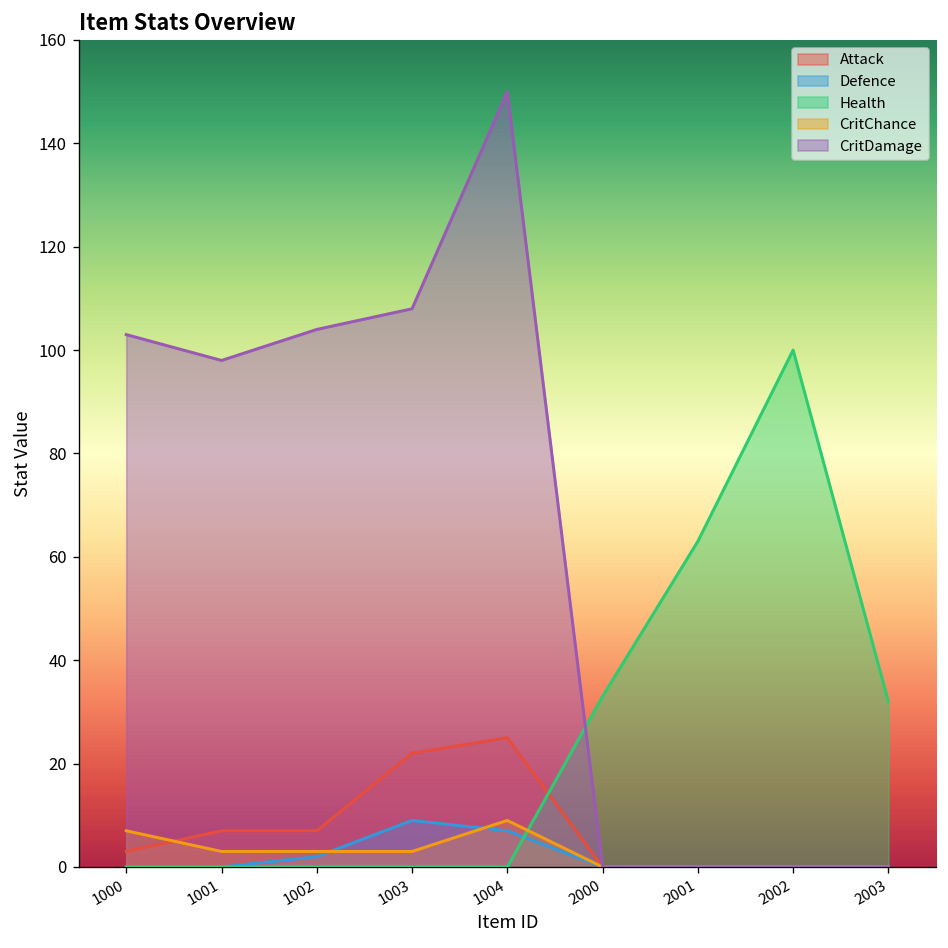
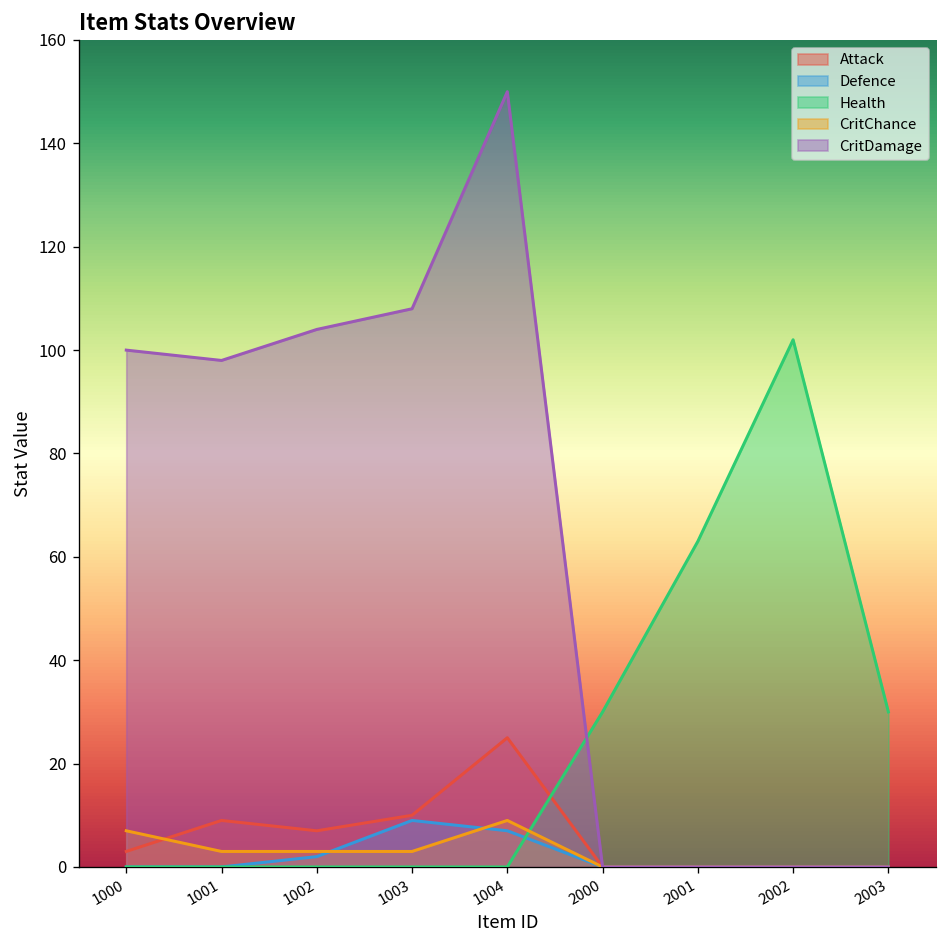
CritDamage, 1000: 103 -> 100
Attack, 1001: 7 -> 9
Attack, 1003: 22 -> 10
Health, 2000: 33 -> 30
Health, 2002: 100 -> 102
Health, 2003: 32 -> 30
